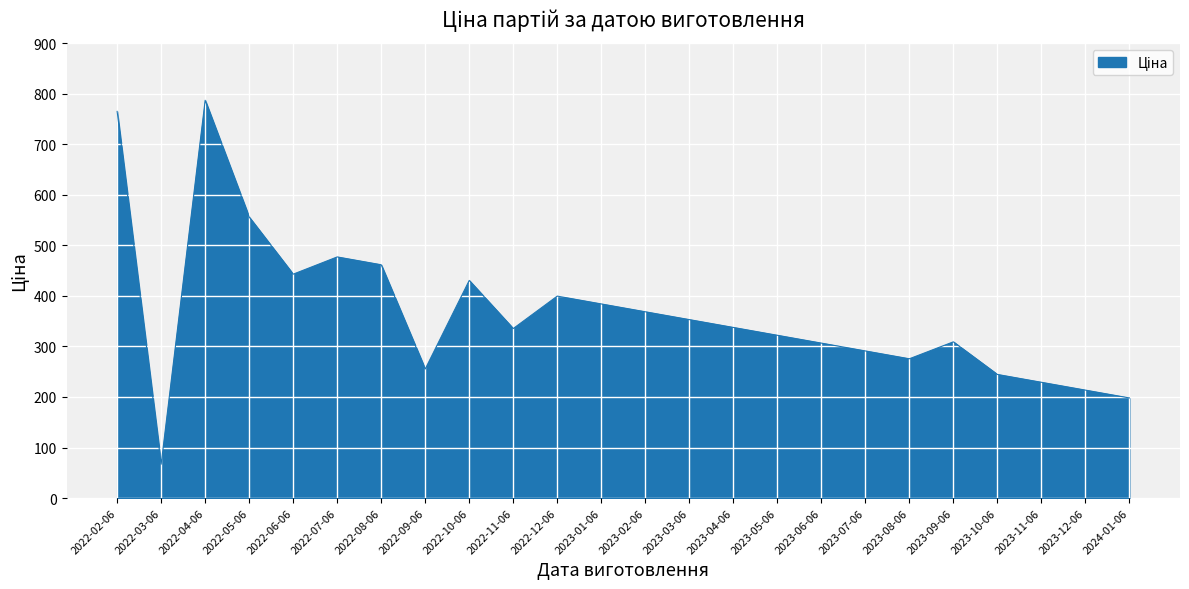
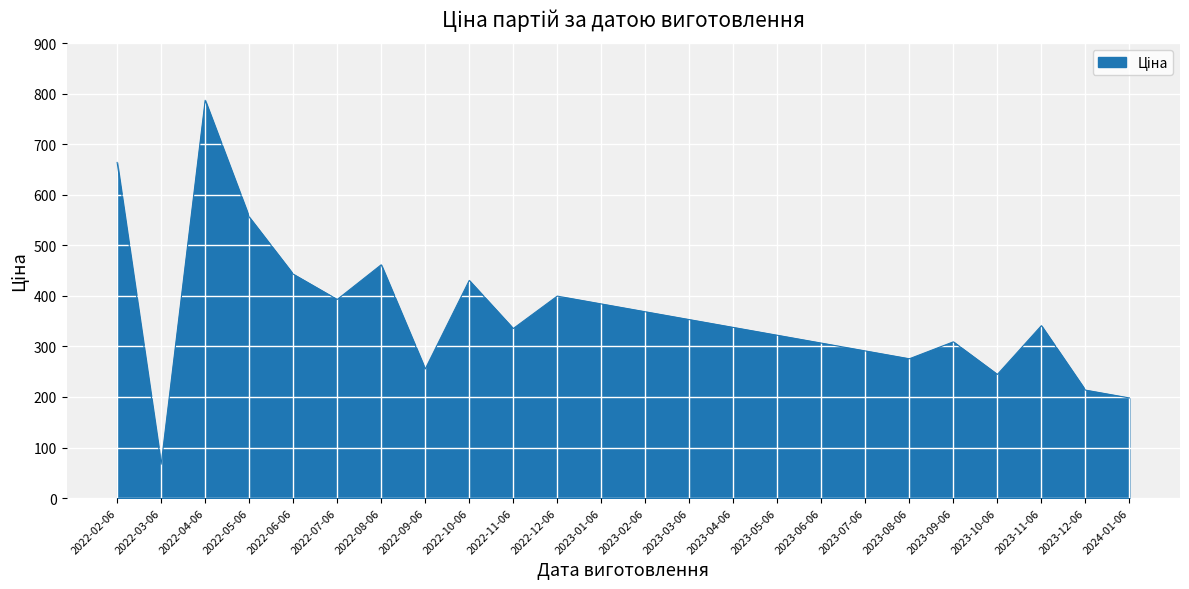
2022-02-06: 770 -> 660
2022-07-06: 480 -> 390
2023-11-06: 230 -> 340
